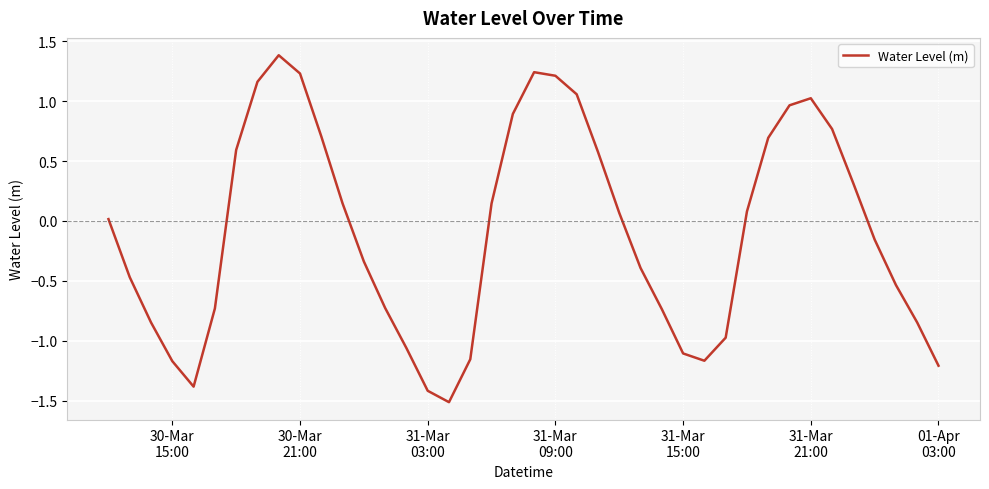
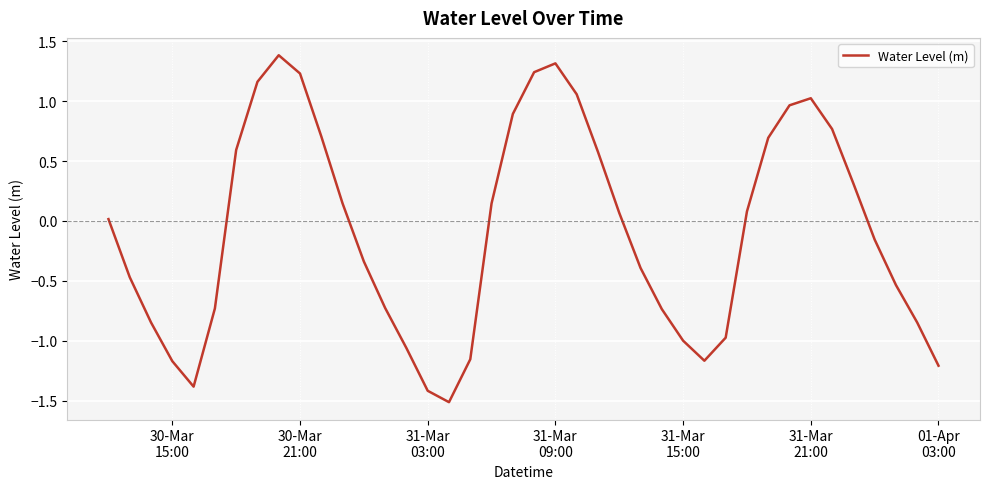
31-Mar 09:00: 1.21 -> 1.32
31-Mar 15:00: -1.11 -> -1.00
